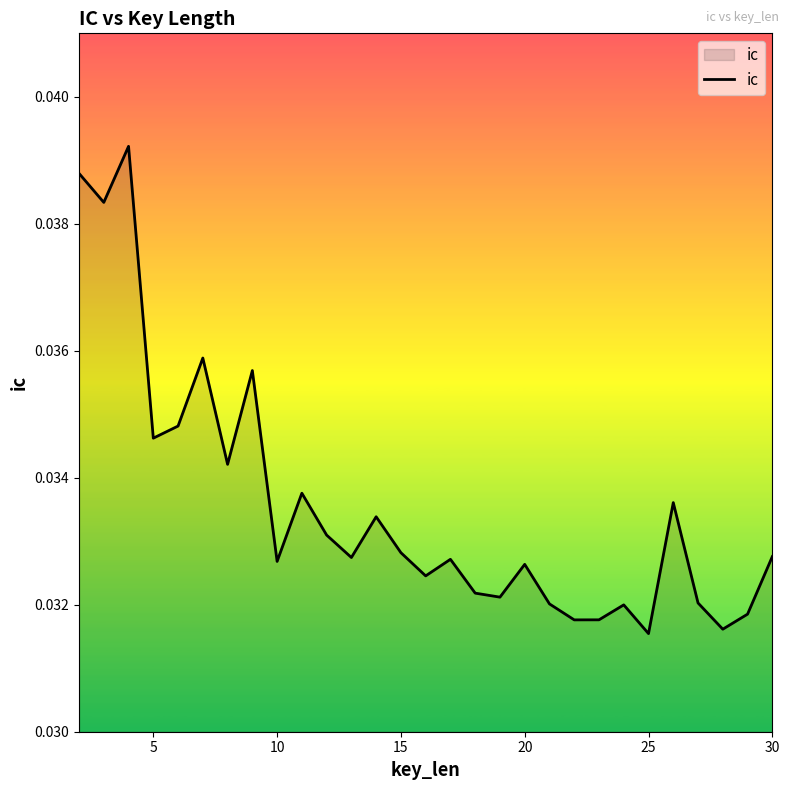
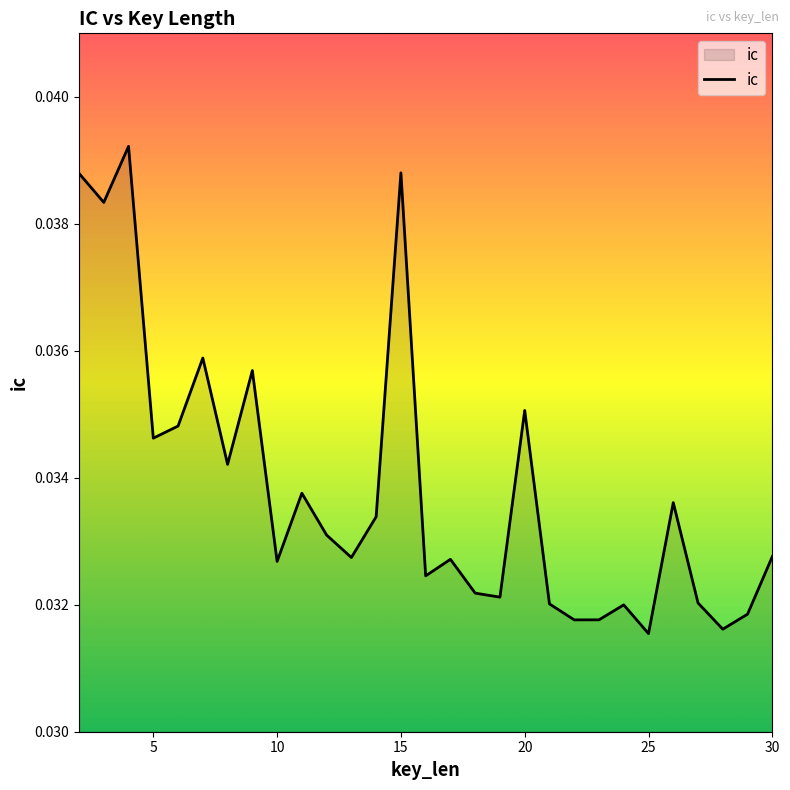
15: 0.0328 -> 0.0388
20: 0.0326 -> 0.0351
